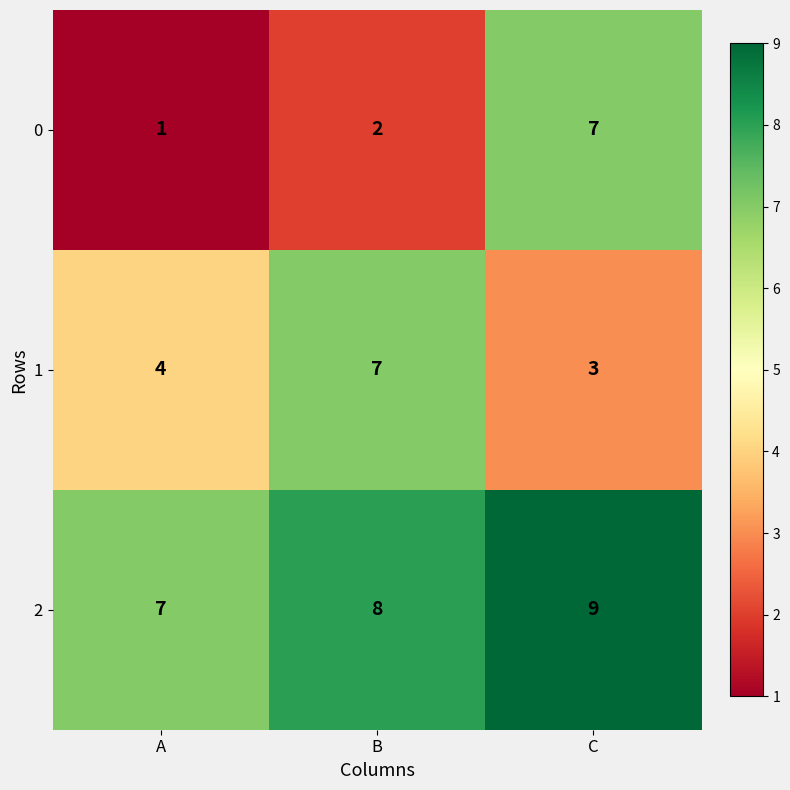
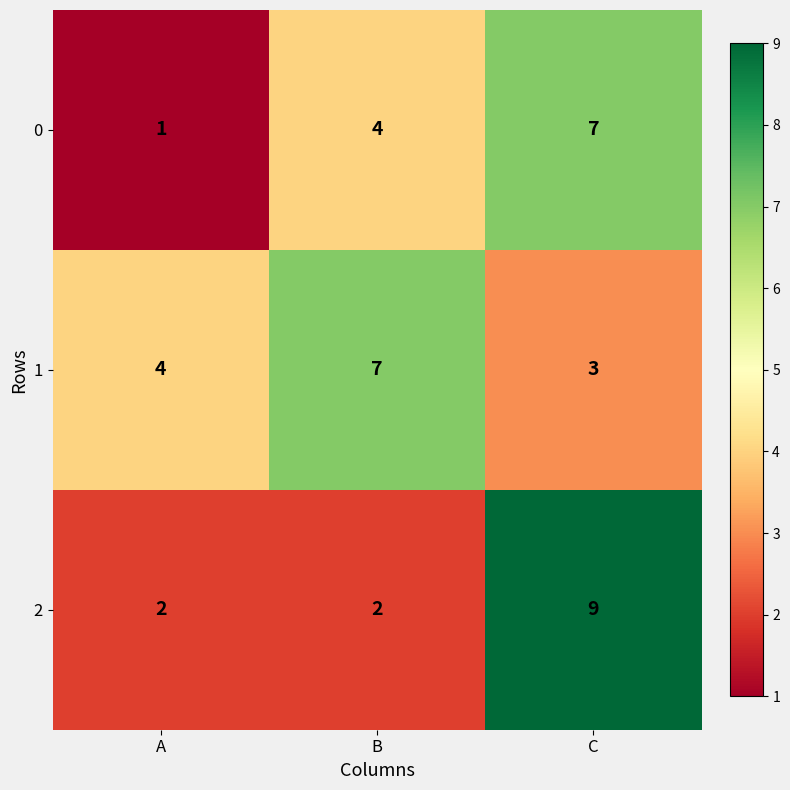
0, B: 2 -> 4
2, A: 7 -> 2
2, B: 8 -> 2
